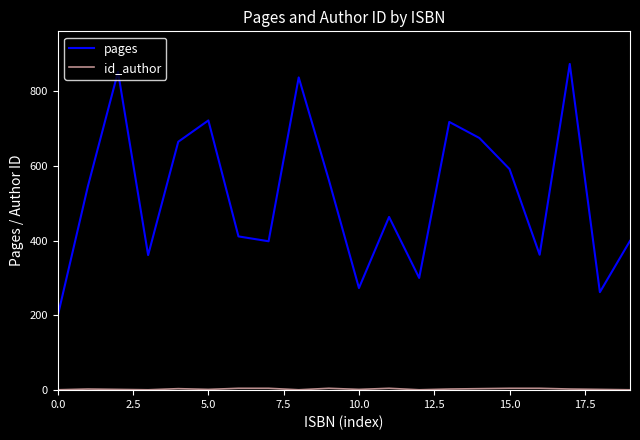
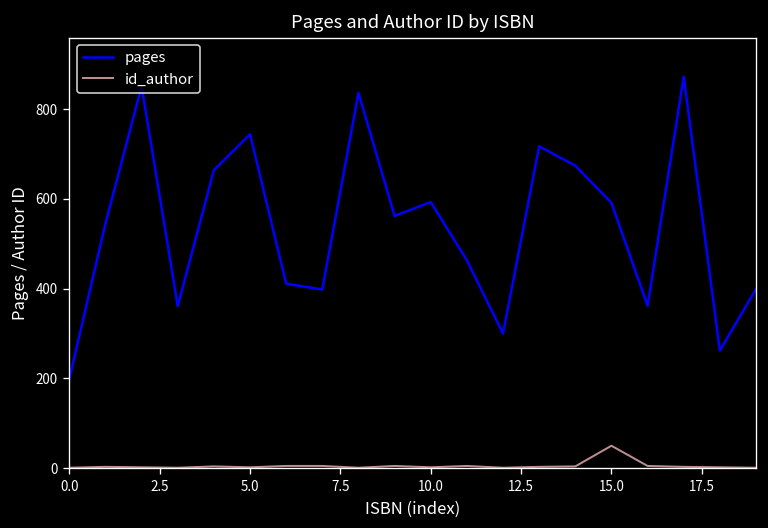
pages, 5.0: 720 -> 740
pages, 10.0: 270 -> 590
id_author, 15.0: 10 -> 50
